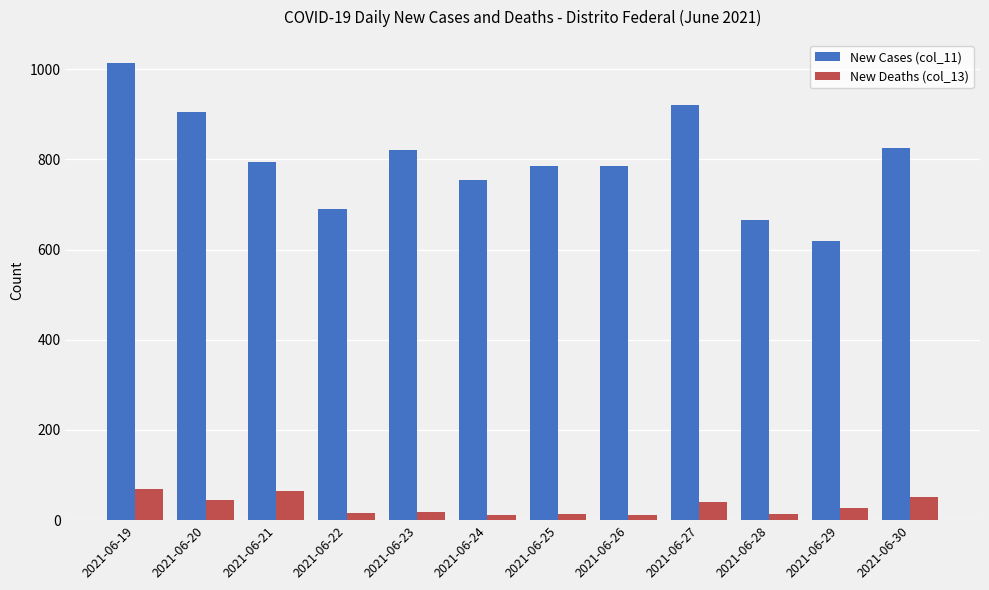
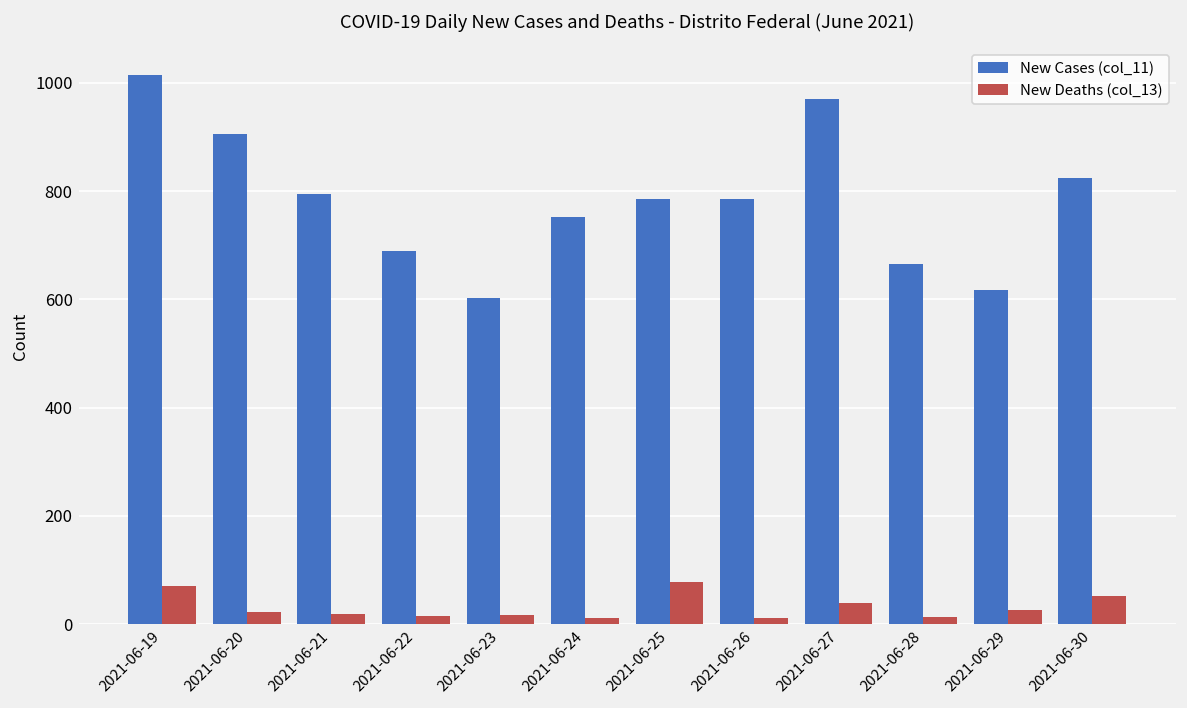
New Deaths (col_13), 2021-06-20: 40 -> 20
New Deaths (col_13), 2021-06-21: 70 -> 20
New Cases (col_11), 2021-06-23: 820 -> 600
New Deaths (col_13), 2021-06-25: 10 -> 80
New Cases (col_11), 2021-06-27: 920 -> 970
